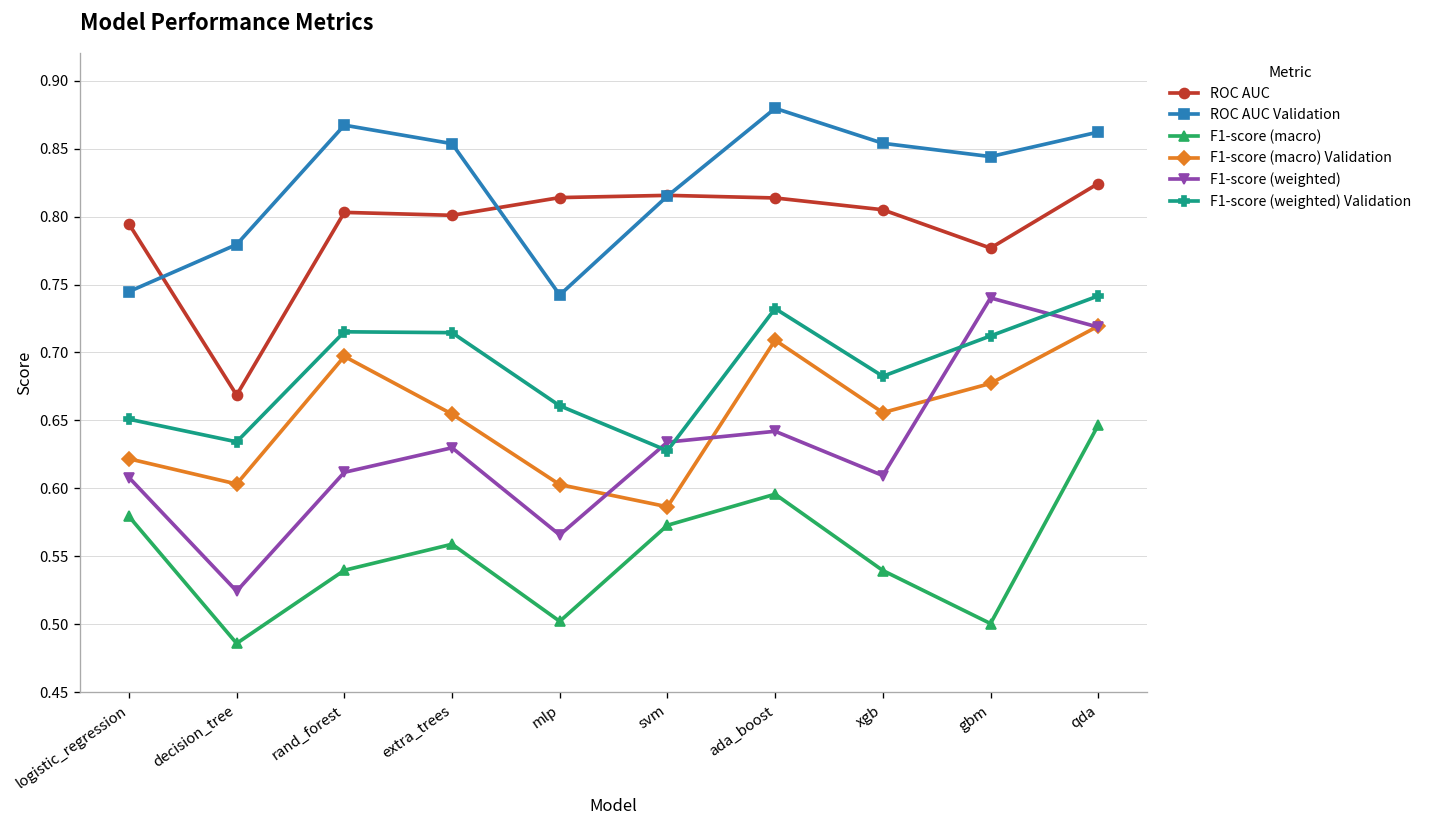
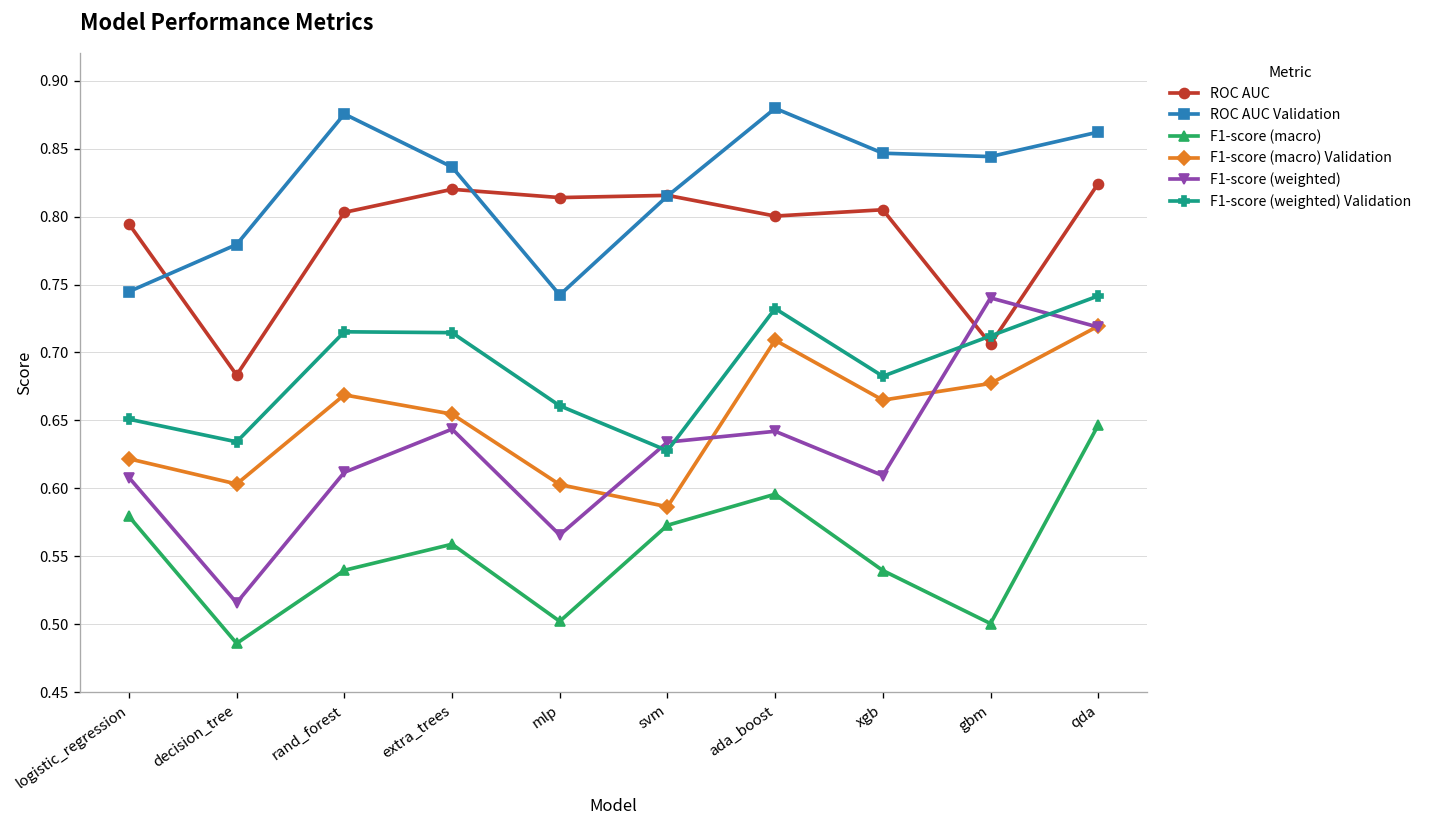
ROC AUC, decision_tree: 0.669 -> 0.683
F1-score (weighted), decision_tree: 0.524 -> 0.516
ROC AUC Validation, rand_forest: 0.867 -> 0.875
F1-score (macro) Validation, rand_forest: 0.697 -> 0.669
ROC AUC, extra_trees: 0.801 -> 0.820
ROC AUC Validation, extra_trees: 0.854 -> 0.836
F1-score (weighted), extra_trees: 0.630 -> 0.644
ROC AUC, ada_boost: 0.814 -> 0.800
ROC AUC Validation, xgb: 0.854 -> 0.847
F1-score (macro) Validation, xgb: 0.656 -> 0.665
ROC AUC, gbm: 0.777 -> 0.706
